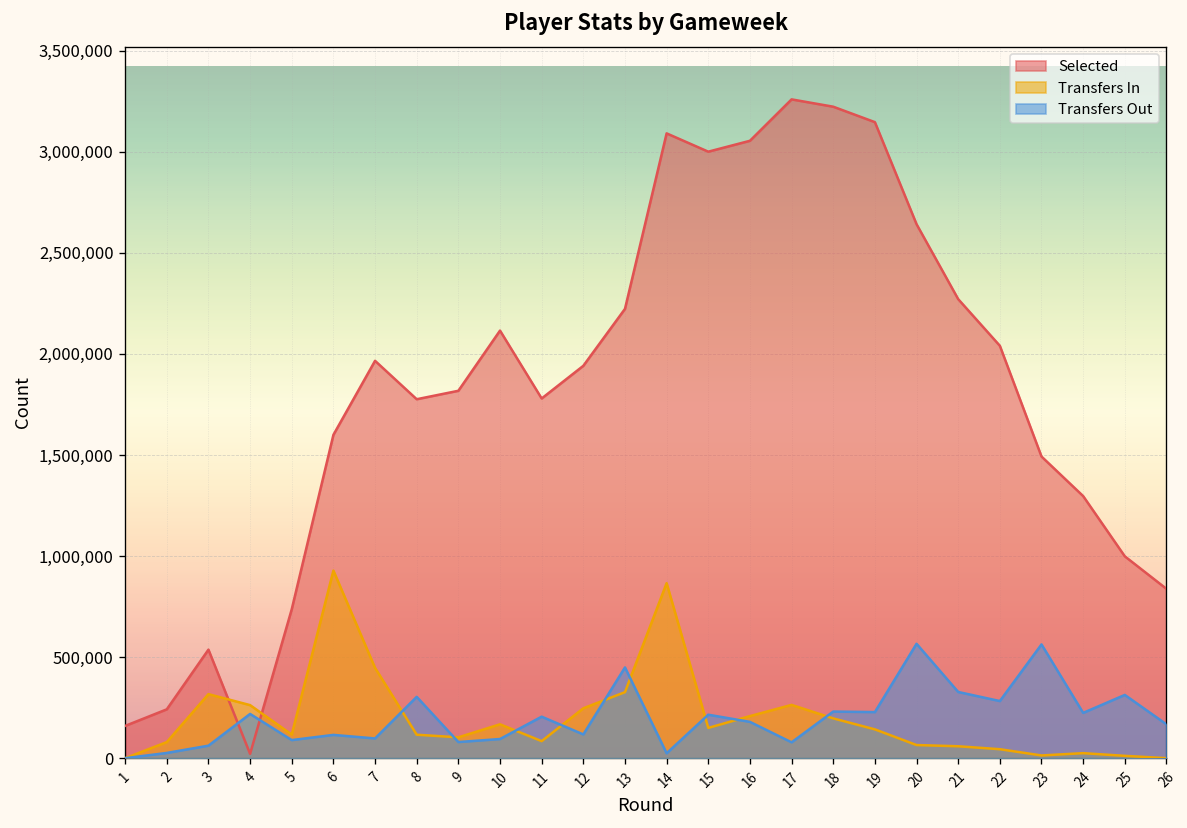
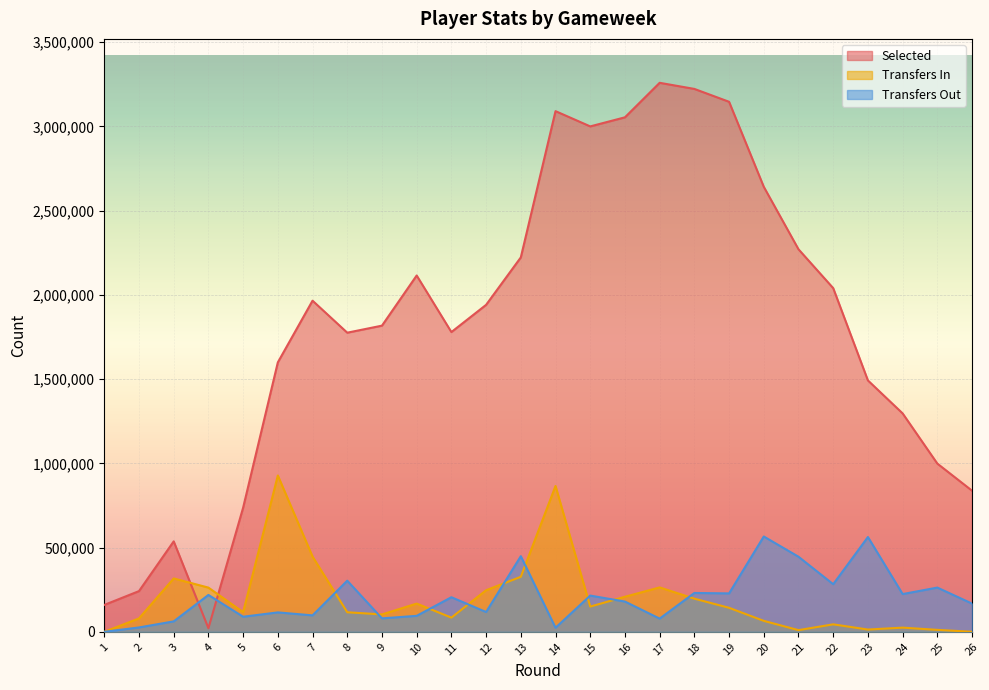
Transfers In, 21: 60,000 -> 10,000
Transfers Out, 21: 330,000 -> 450,000
Transfers Out, 25: 310,000 -> 260,000
